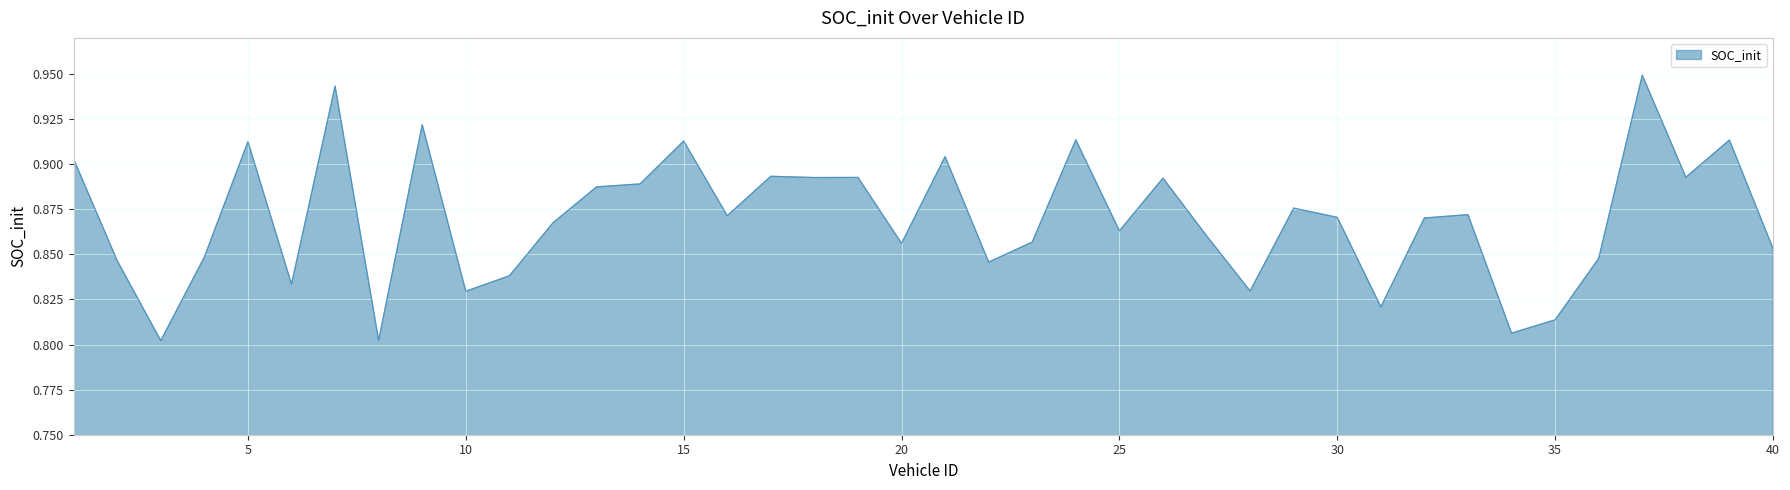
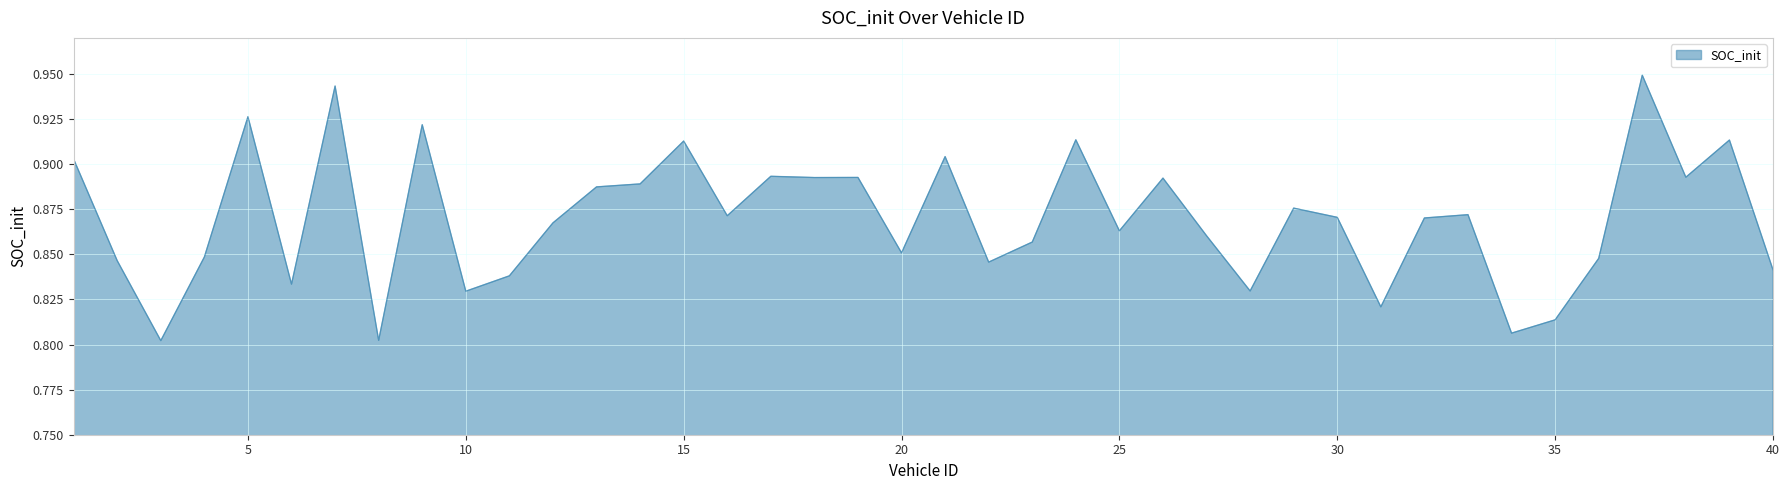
5: 0.912 -> 0.926
20: 0.856 -> 0.851
40: 0.853 -> 0.841
